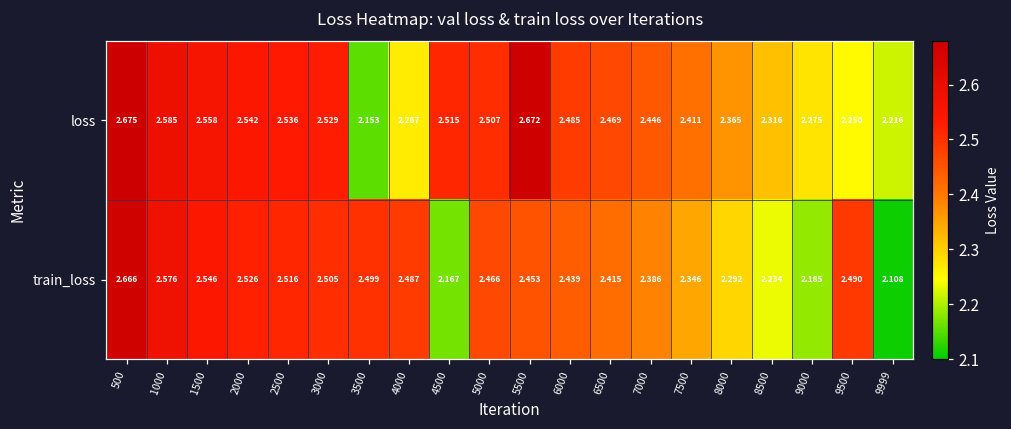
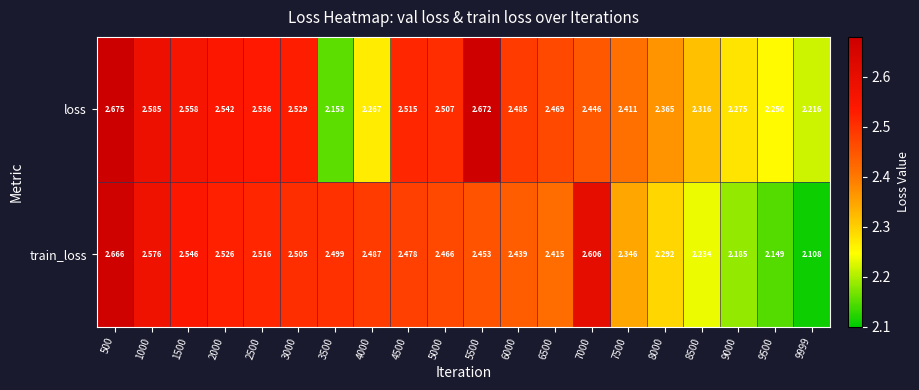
train_loss, 4500: 2.167 -> 2.478
train_loss, 7000: 2.386 -> 2.606
train_loss, 9500: 2.490 -> 2.149
